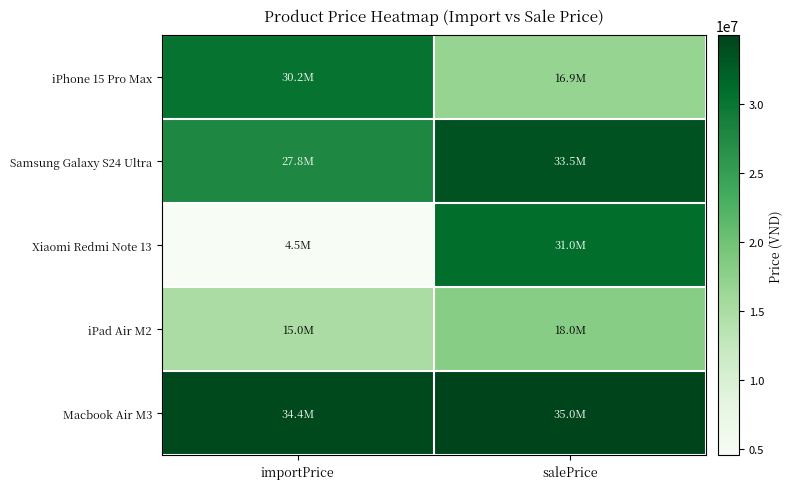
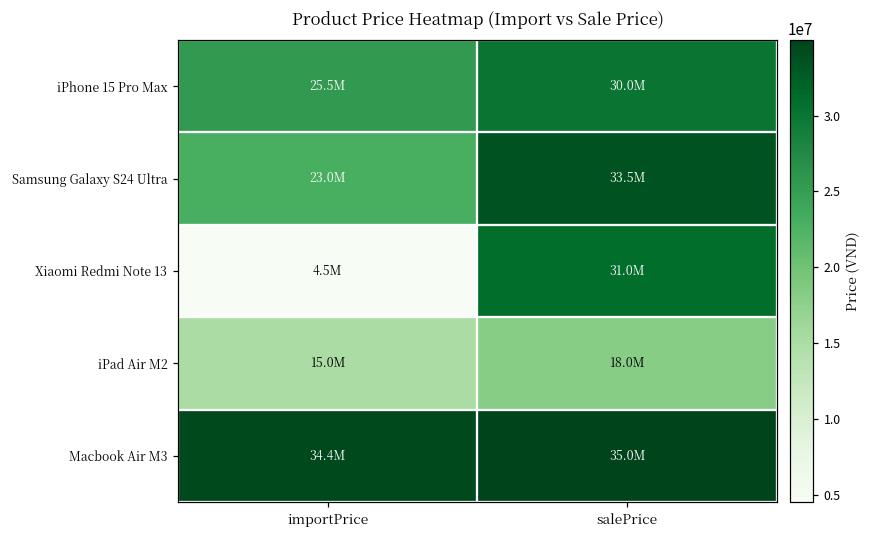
iPhone 15 Pro Max, importPrice: 30.2M -> 25.5M
iPhone 15 Pro Max, salePrice: 16.9M -> 30.0M
Samsung Galaxy S24 Ultra, importPrice: 27.8M -> 23.0M
